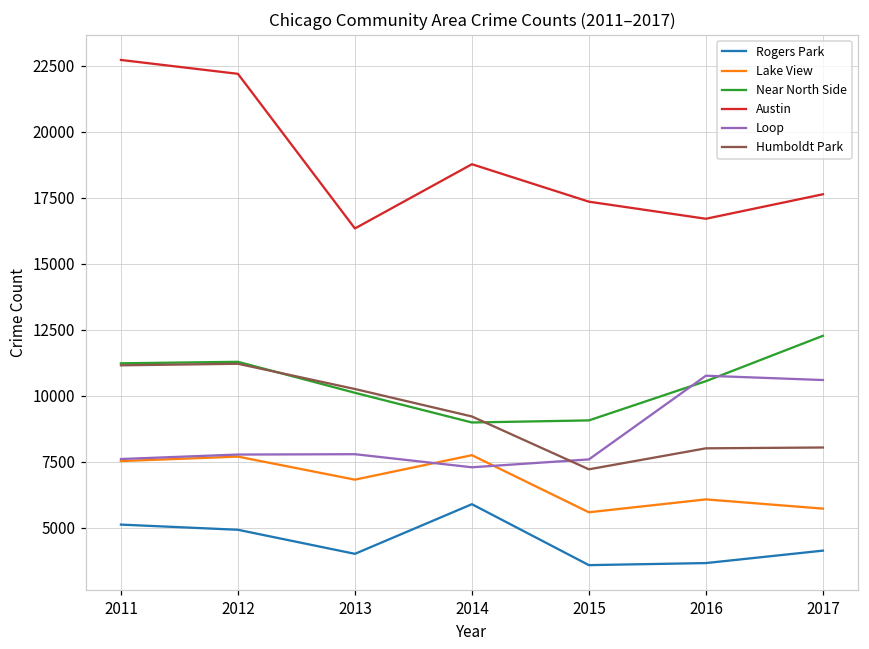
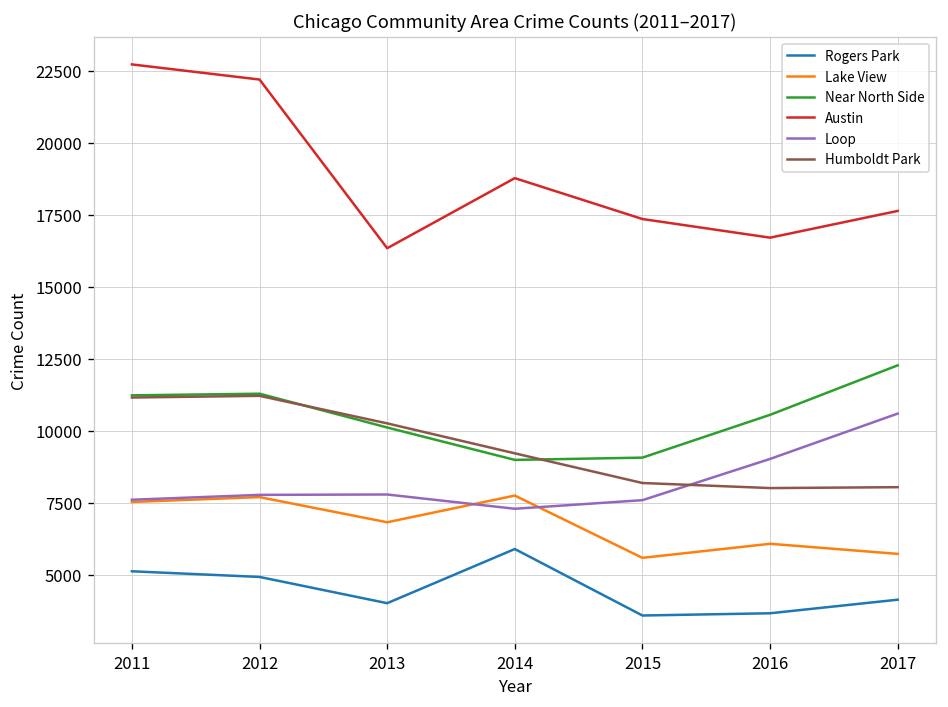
Humboldt Park, 2015: 7200 -> 8200
Loop, 2016: 10800 -> 9000
